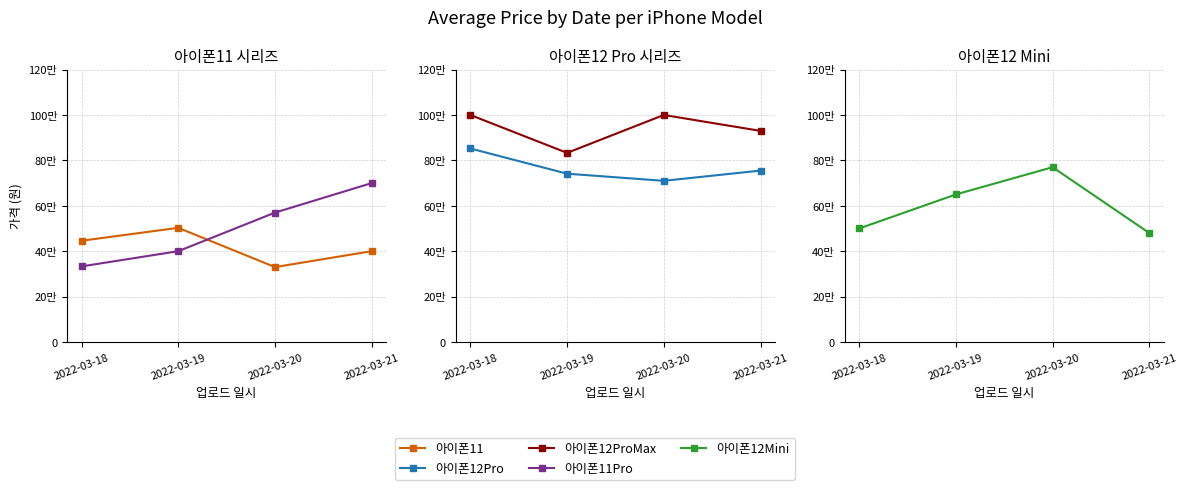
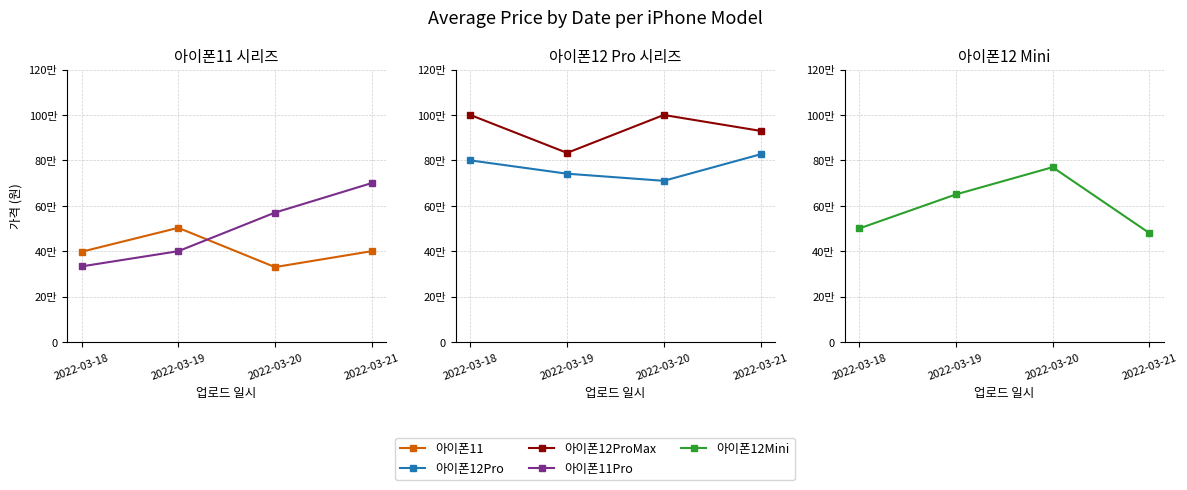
아이폰11 시리즈, 아이폰11, 2022-03-18: 45만 -> 40만
아이폰12 Pro 시리즈, 아이폰12Pro, 2022-03-18: 85만 -> 80만
아이폰12 Pro 시리즈, 아이폰12Pro, 2022-03-21: 76만 -> 83만
